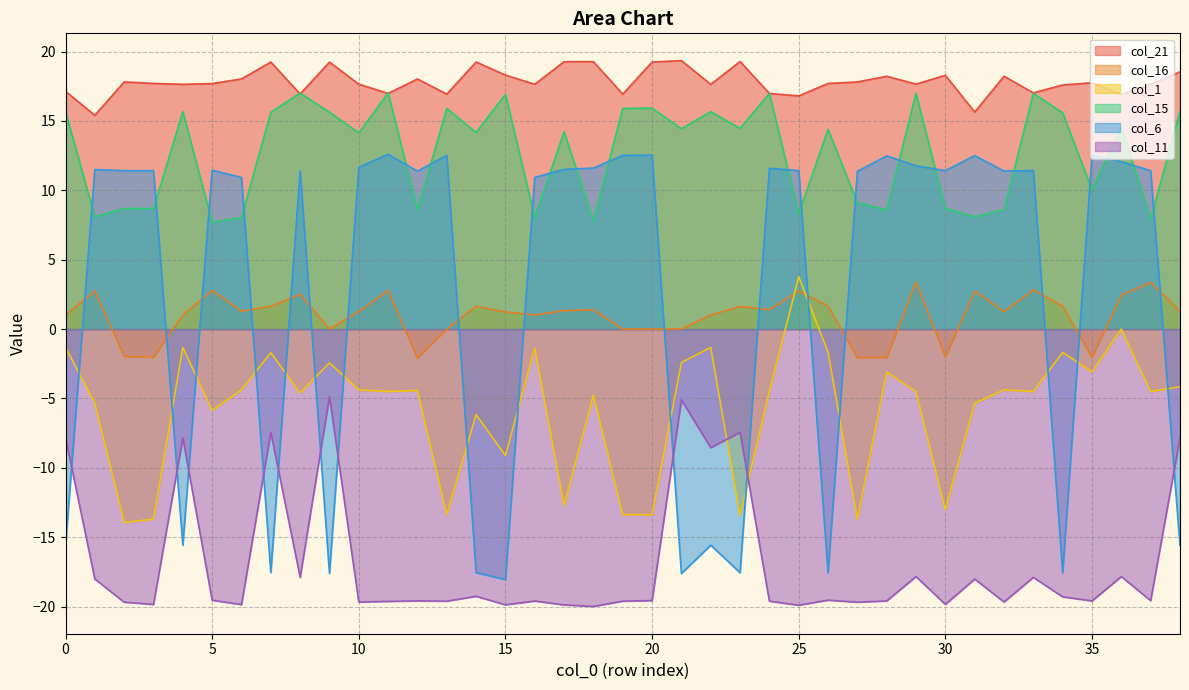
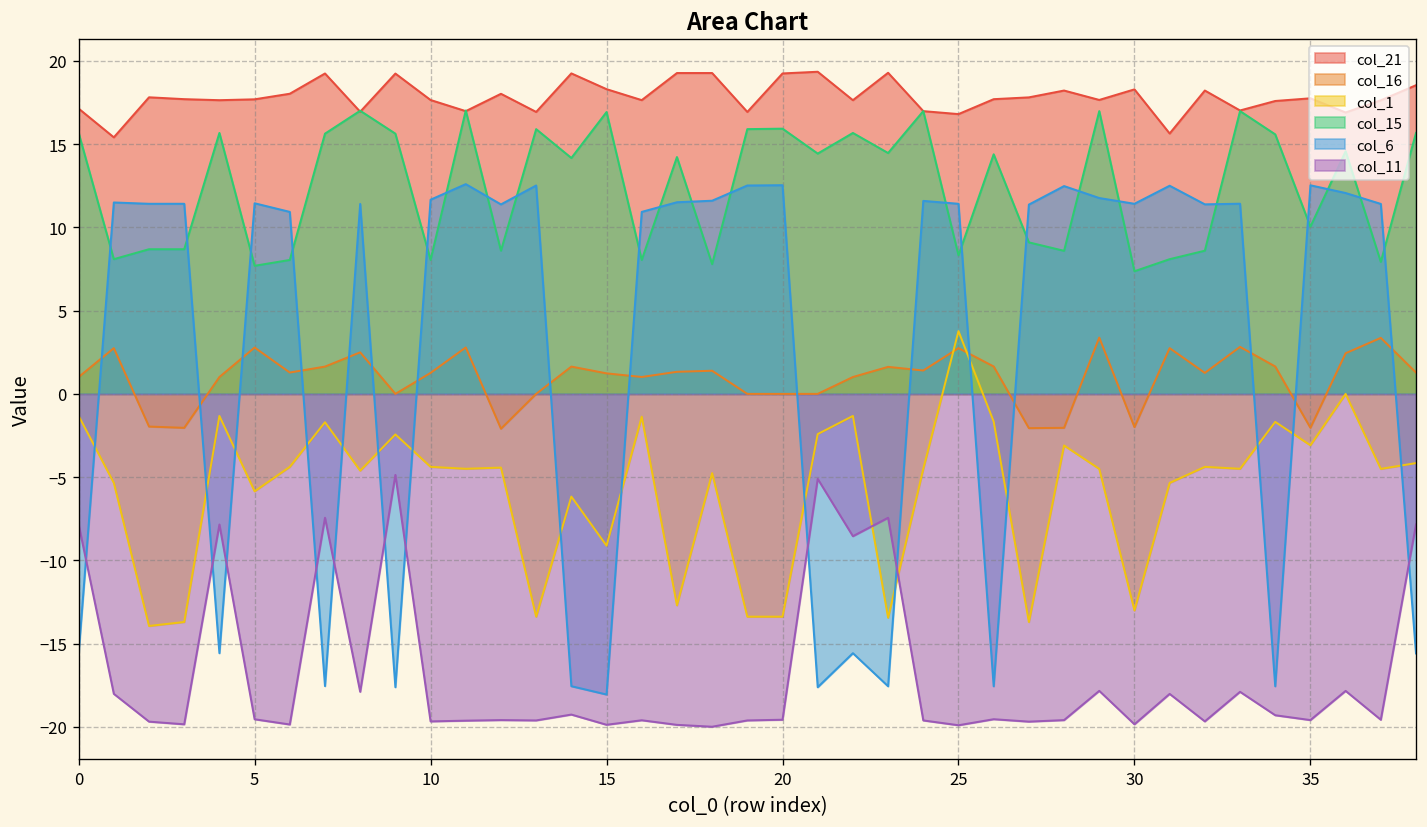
col_15, 10: 14.1 -> 8.0
col_15, 30: 8.7 -> 7.4
